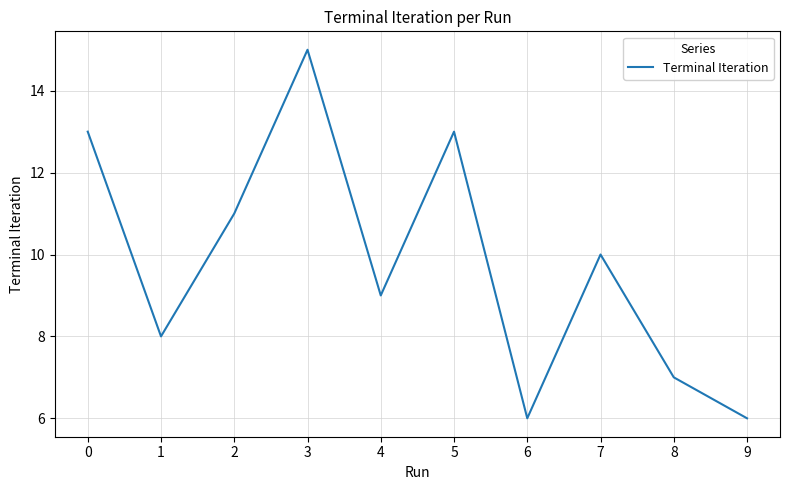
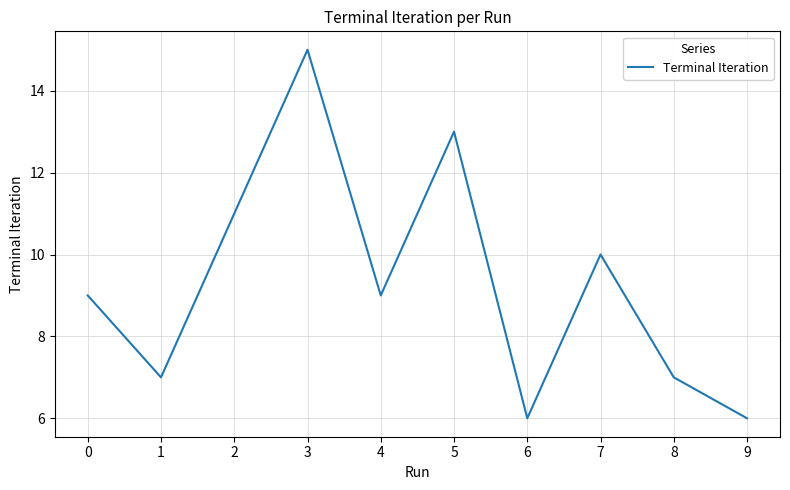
0: 13 -> 9
1: 8 -> 7
